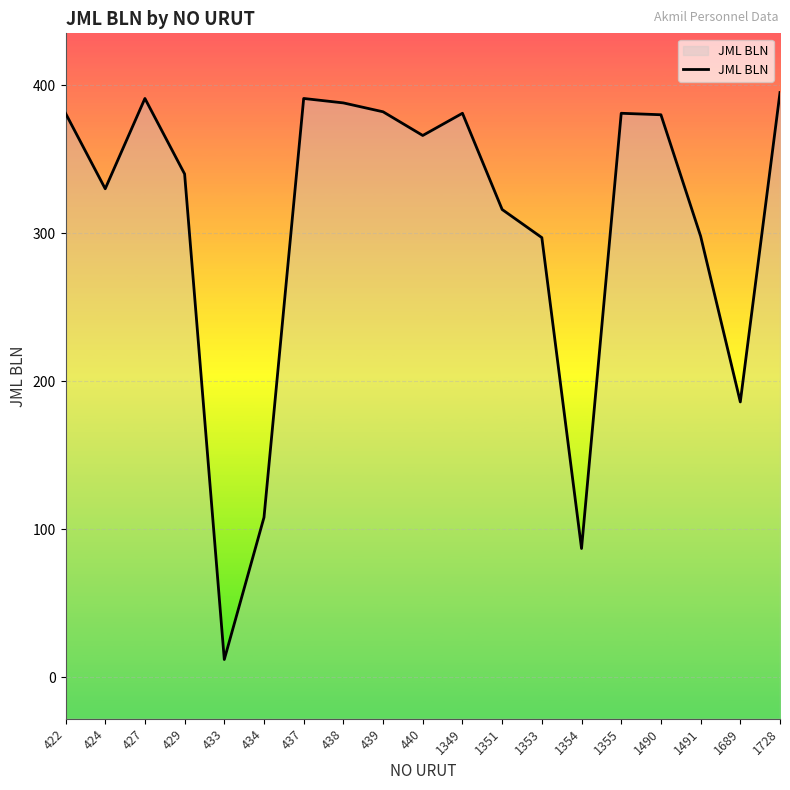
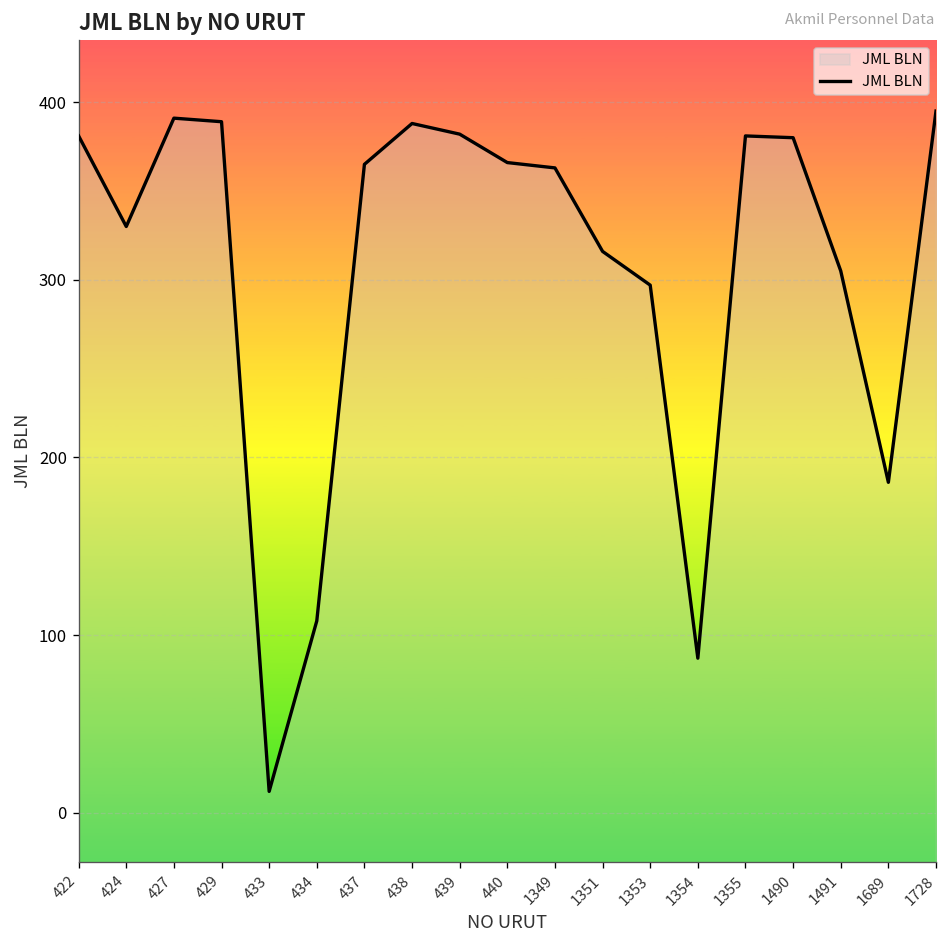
429: 340 -> 389
437: 391 -> 365
1349: 381 -> 363
1491: 298 -> 305
